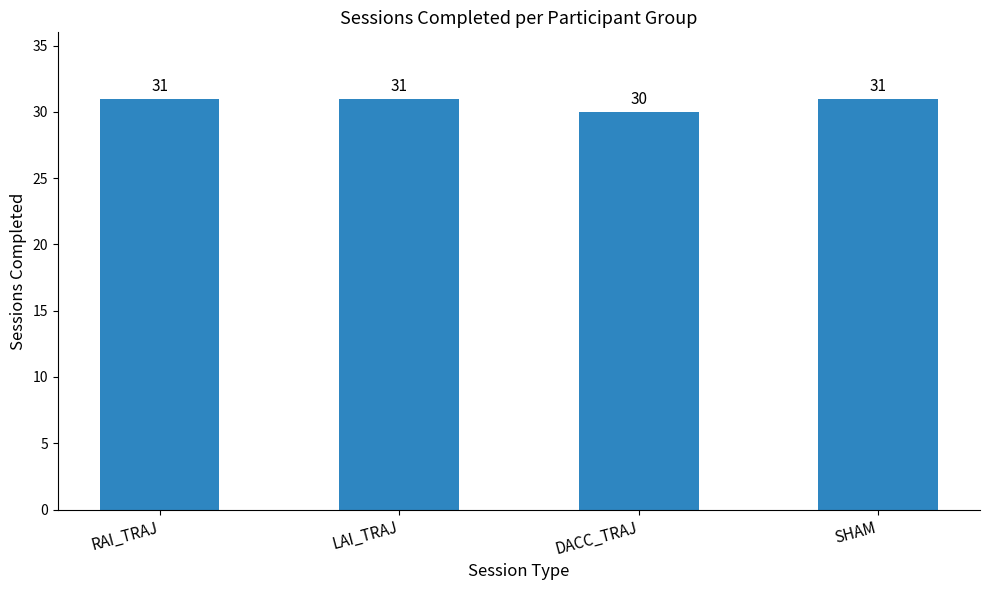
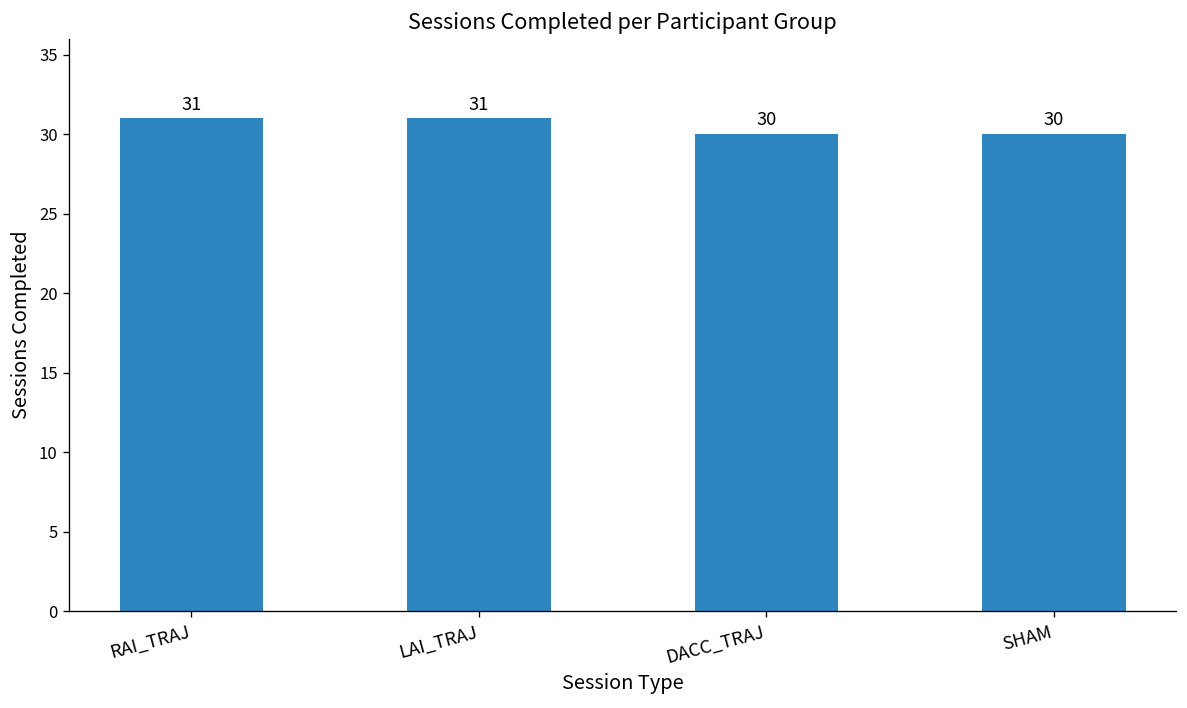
SHAM: 31 -> 30
